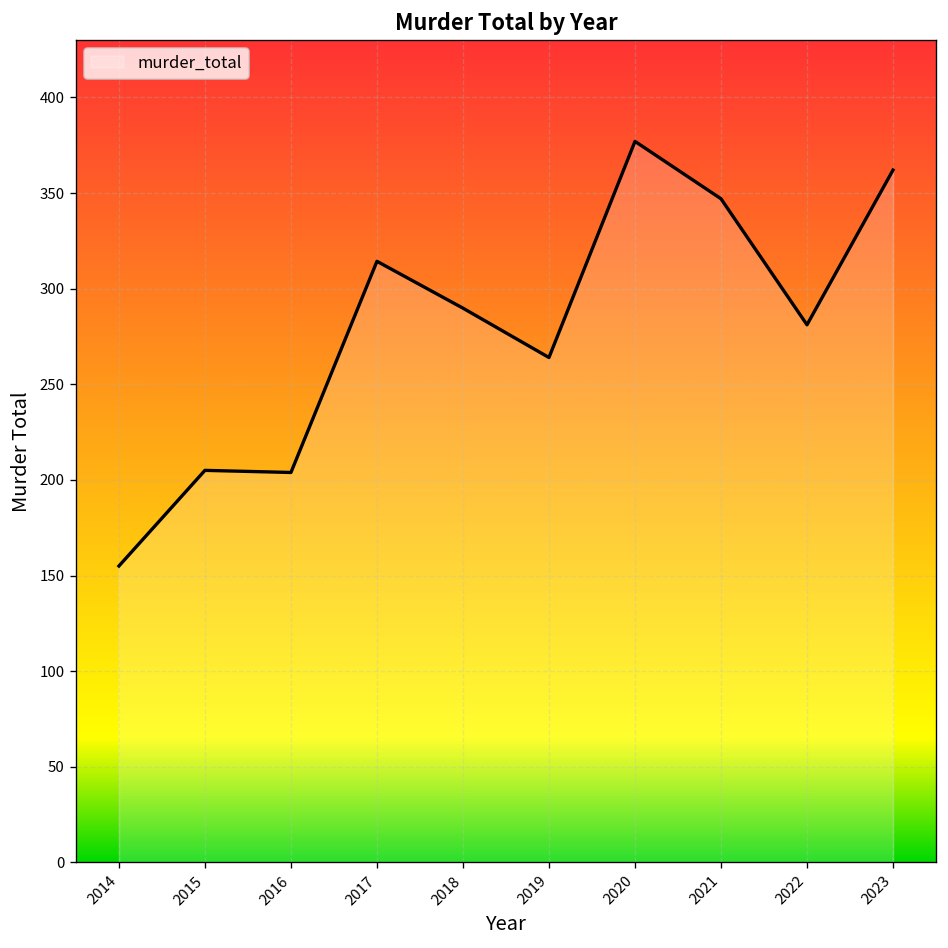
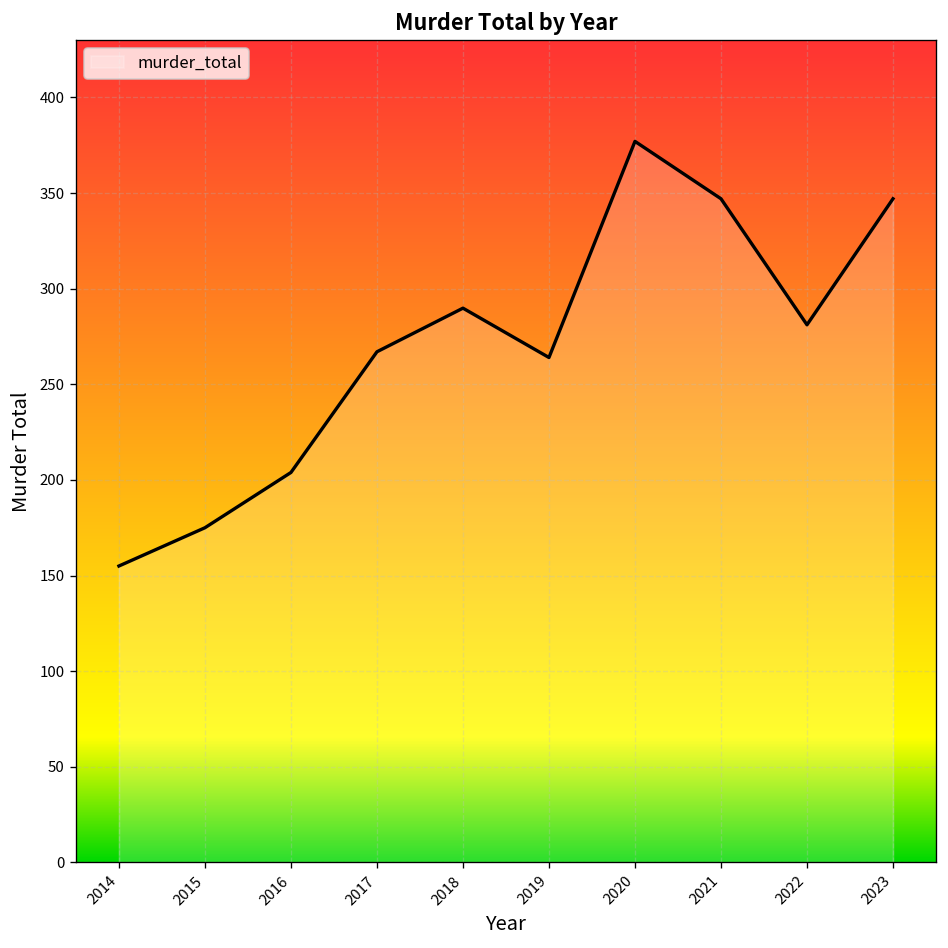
2015: 205 -> 175
2017: 314 -> 267
2023: 362 -> 347
